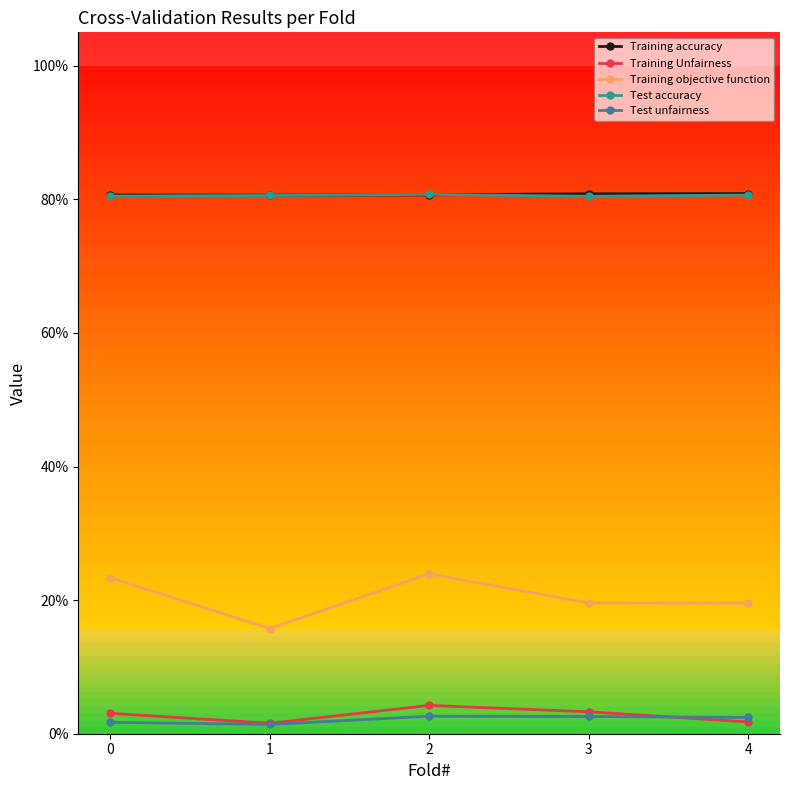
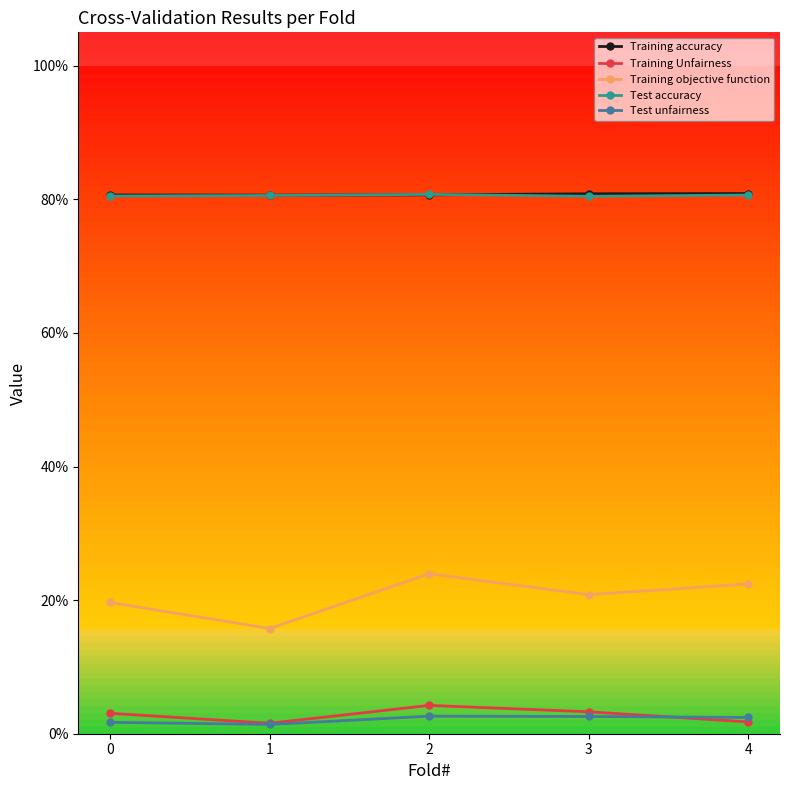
Training objective function, 0: 23% -> 20%
Training objective function, 3: 20% -> 21%
Training objective function, 4: 20% -> 22%
